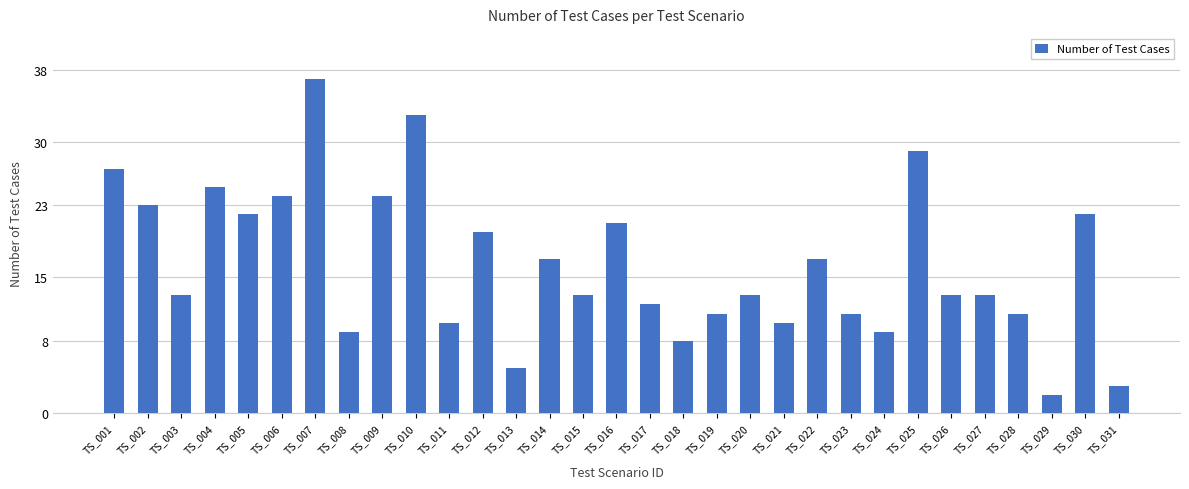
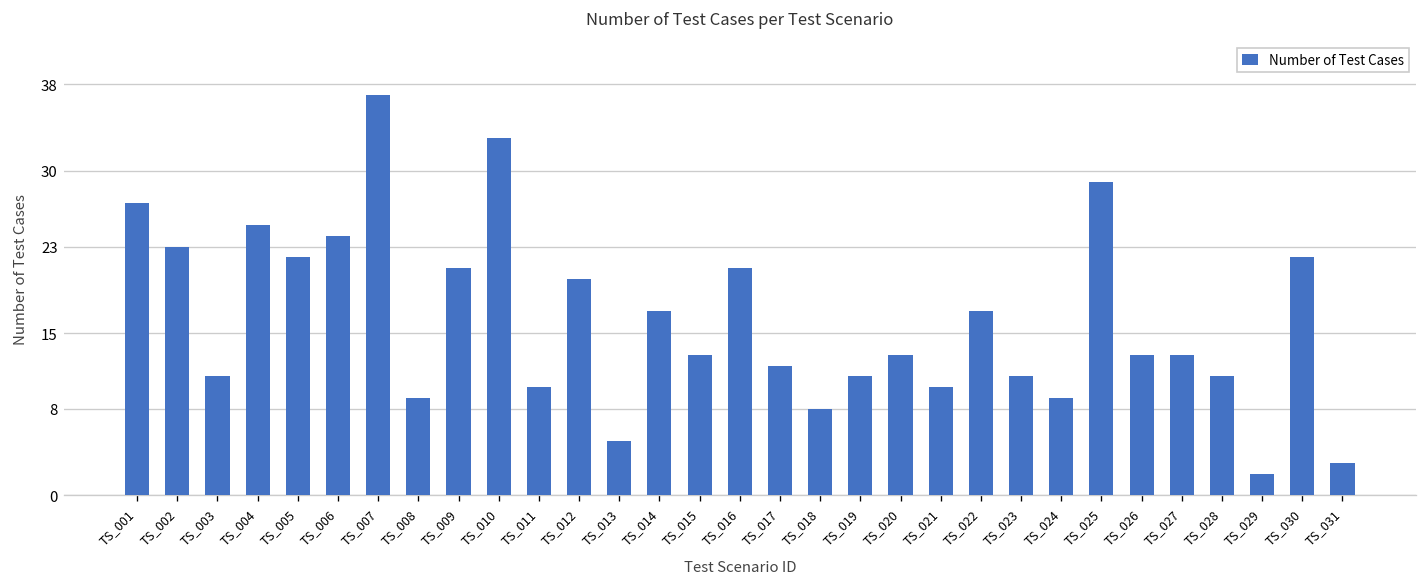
TS_003: 13 -> 11
TS_009: 24 -> 21
